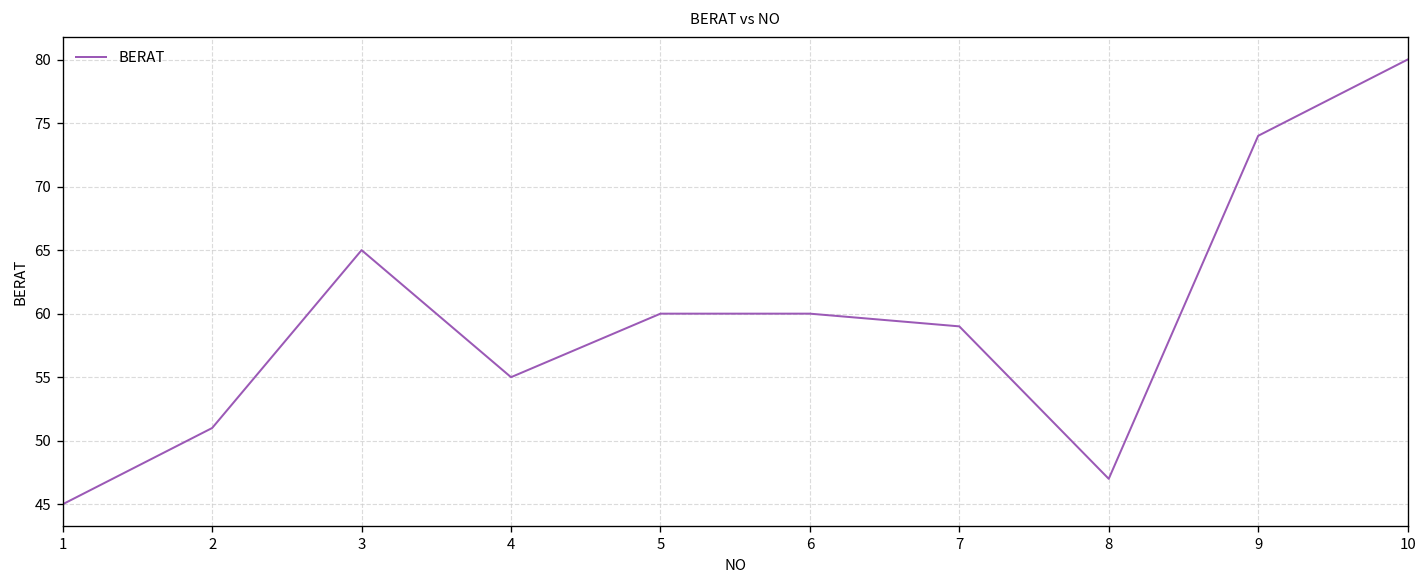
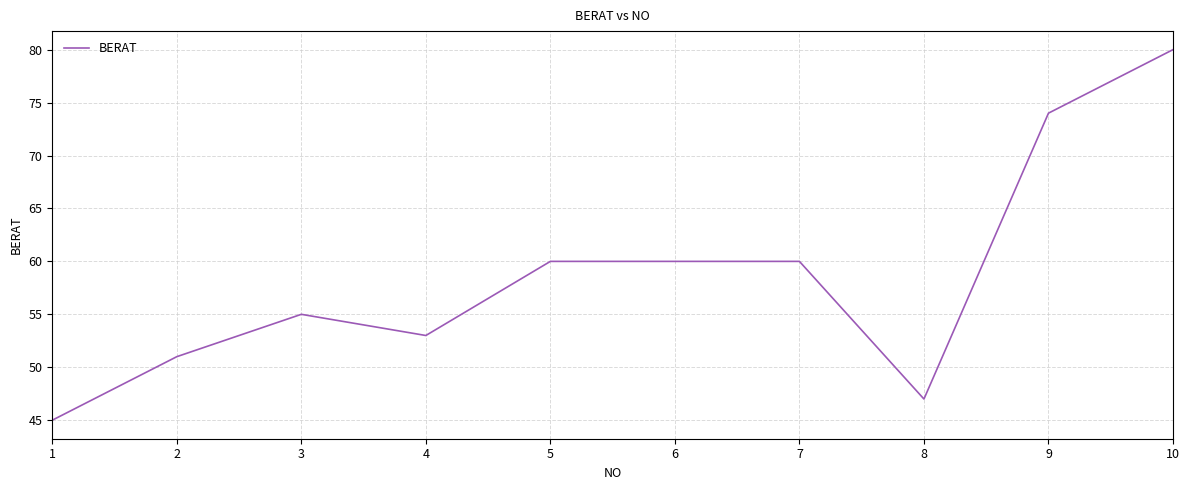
3: 65 -> 55
4: 55 -> 53
7: 59 -> 60
